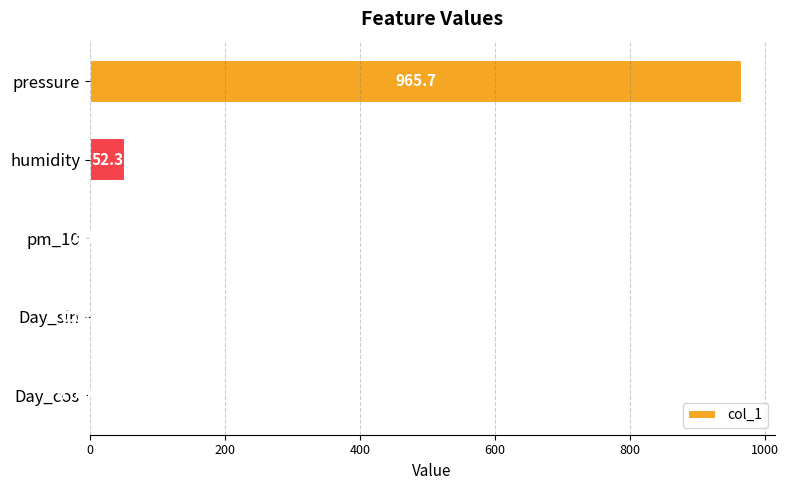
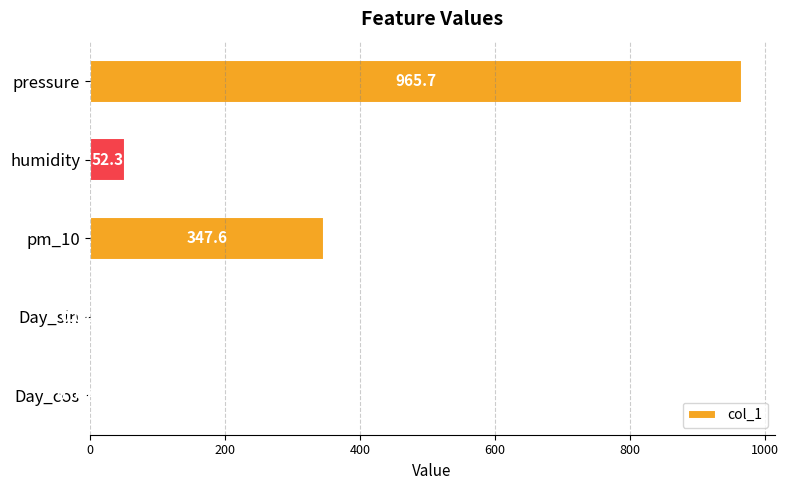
pm_10: 0 -> 350
